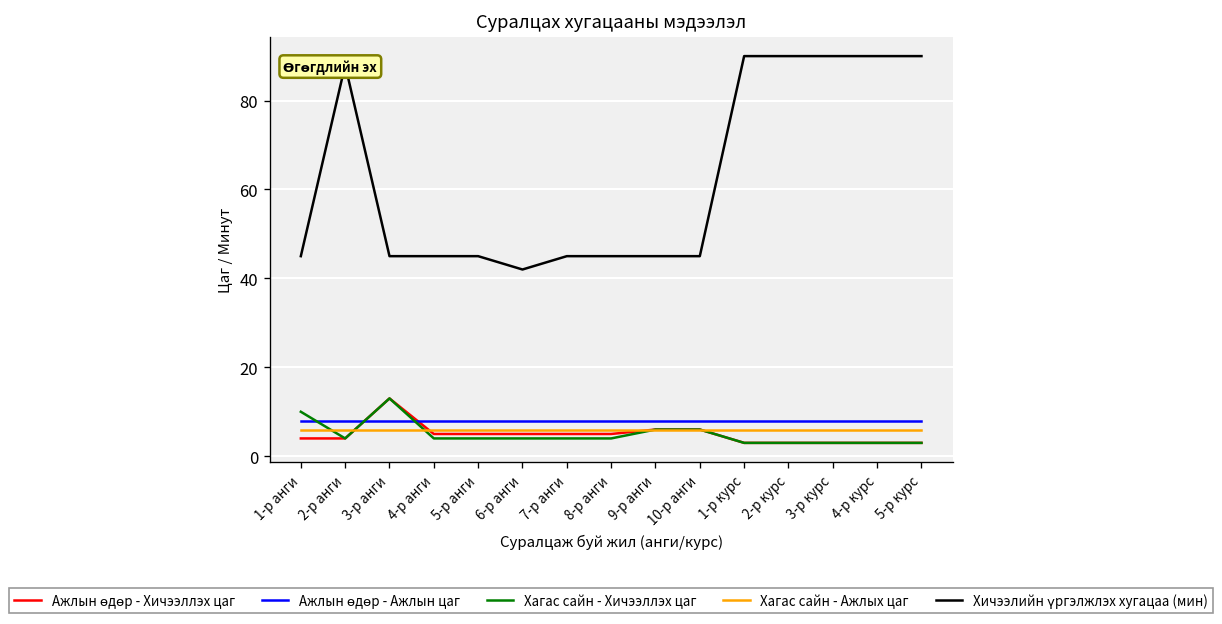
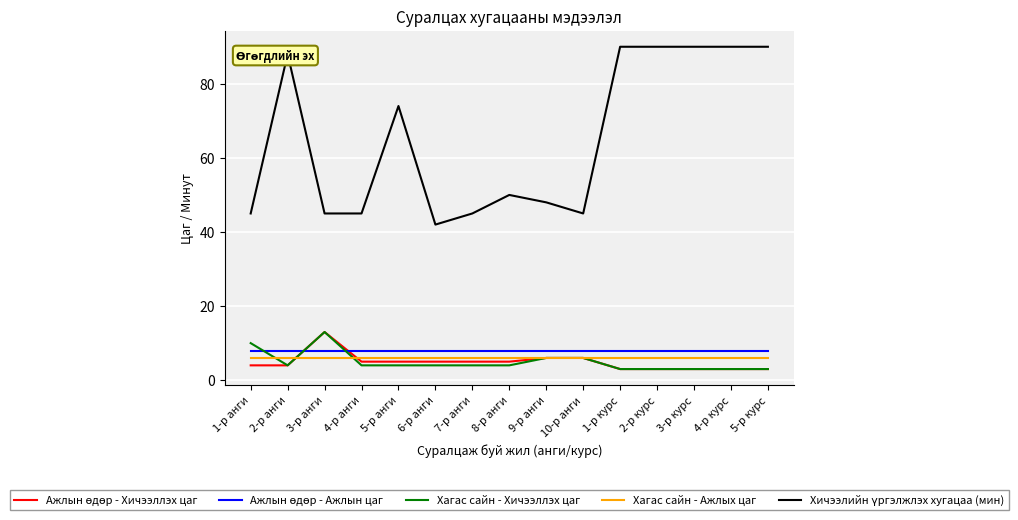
Хичээлийн үргэлжлэх хугацаа (мин), 5-р анги: 45 -> 74
Хичээлийн үргэлжлэх хугацаа (мин), 8-р анги: 45 -> 50
Хичээлийн үргэлжлэх хугацаа (мин), 9-р анги: 45 -> 48
